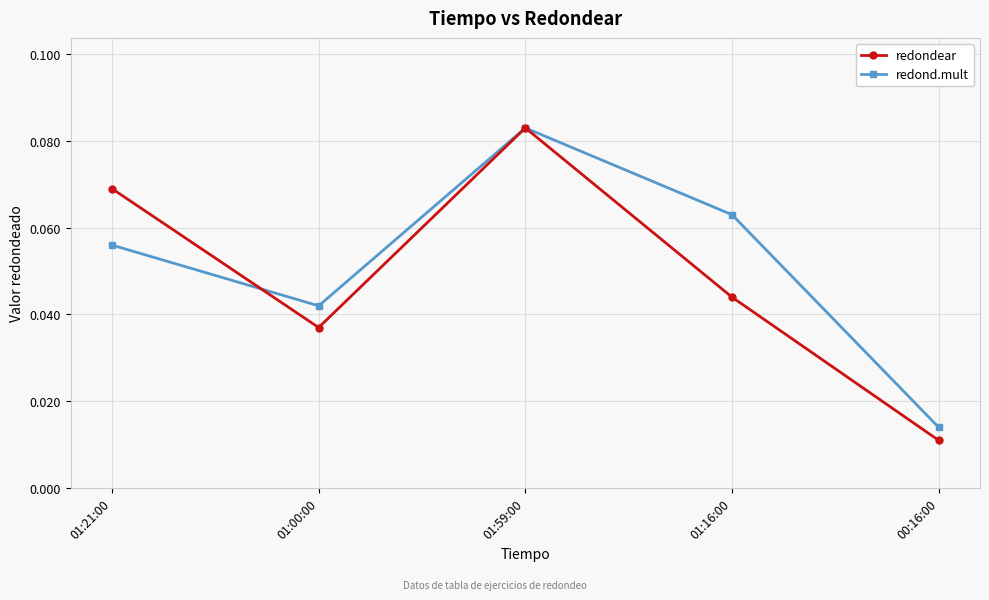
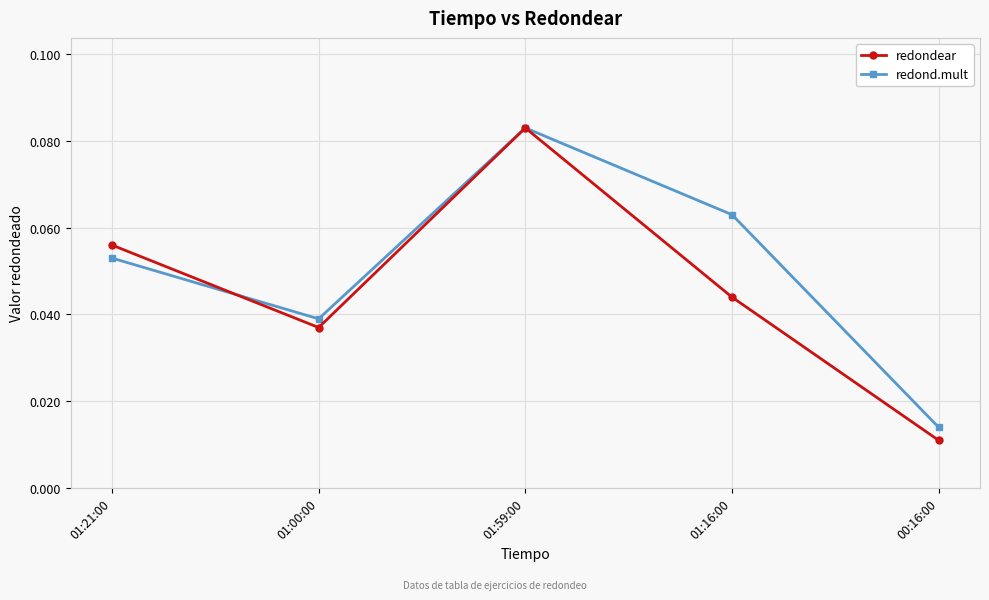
redondear, 01:21:00: 0.069 -> 0.056
redond.mult, 01:21:00: 0.056 -> 0.053
redond.mult, 01:00:00: 0.042 -> 0.039
